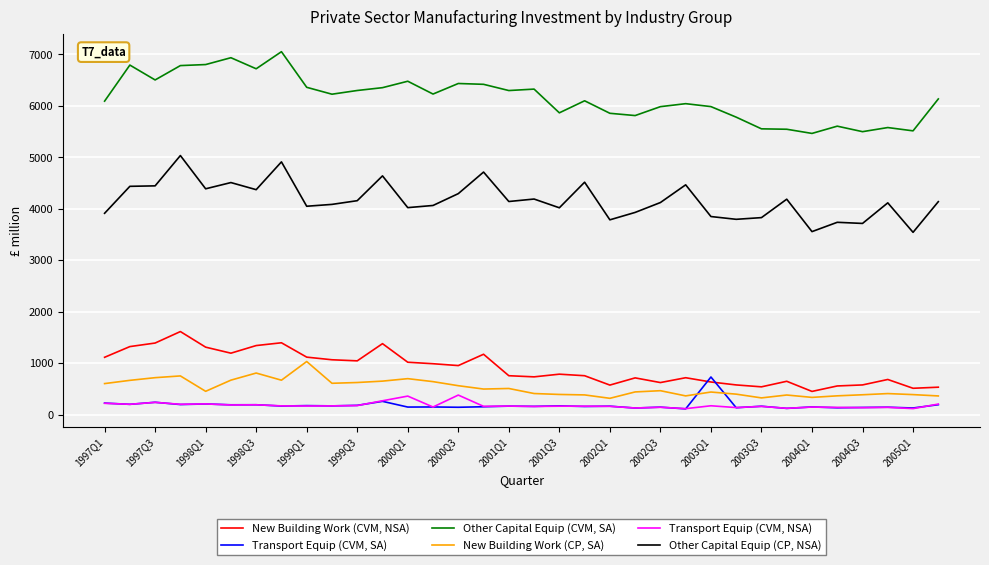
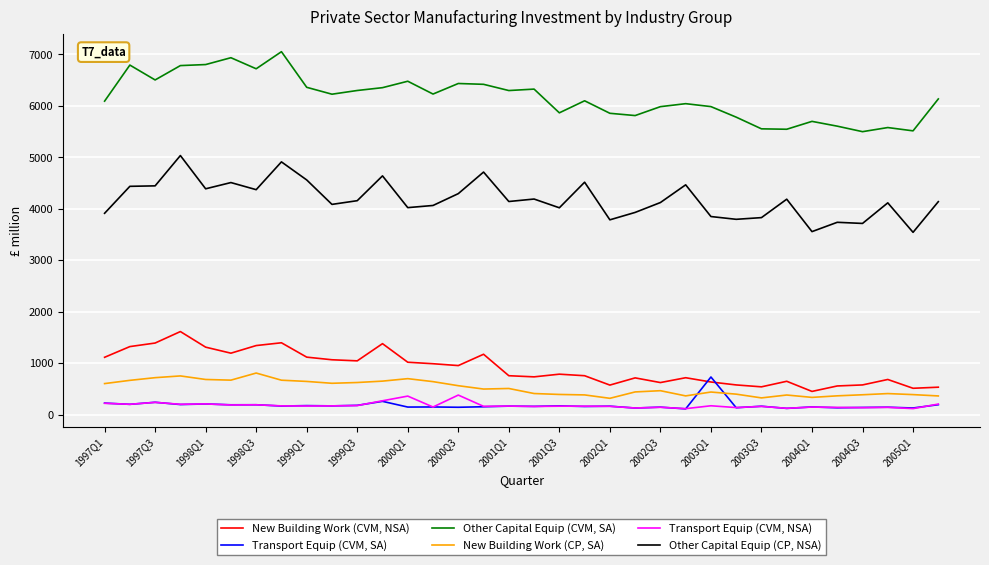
New Building Work (CP, SA), 1998Q1: 500 -> 700
New Building Work (CP, SA), 1999Q1: 1000 -> 600
Other Capital Equip (CP, NSA), 1999Q1: 4000 -> 4600
Other Capital Equip (CVM, SA), 2004Q1: 5500 -> 5700
